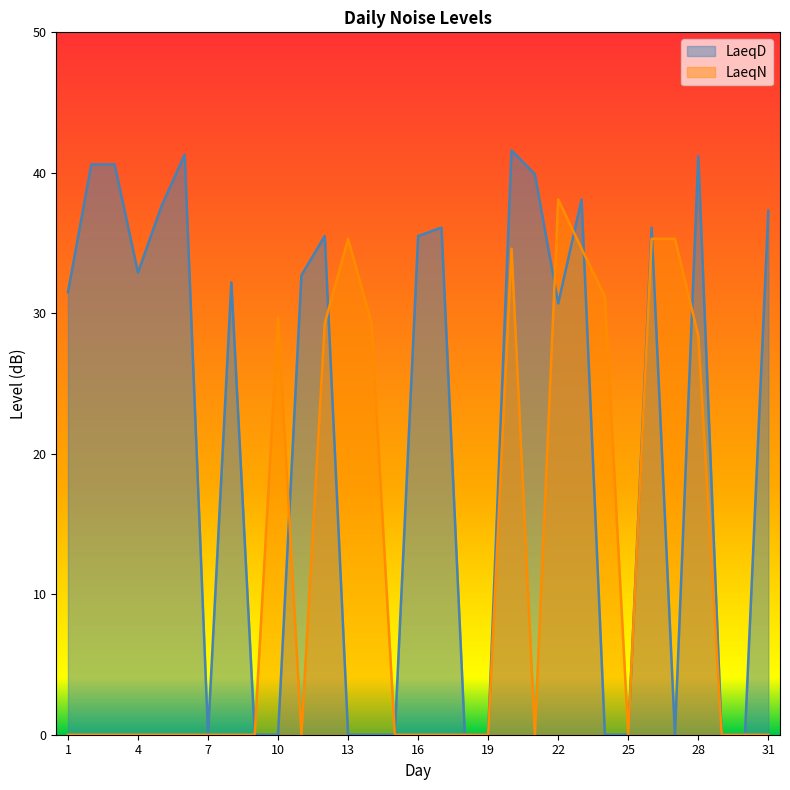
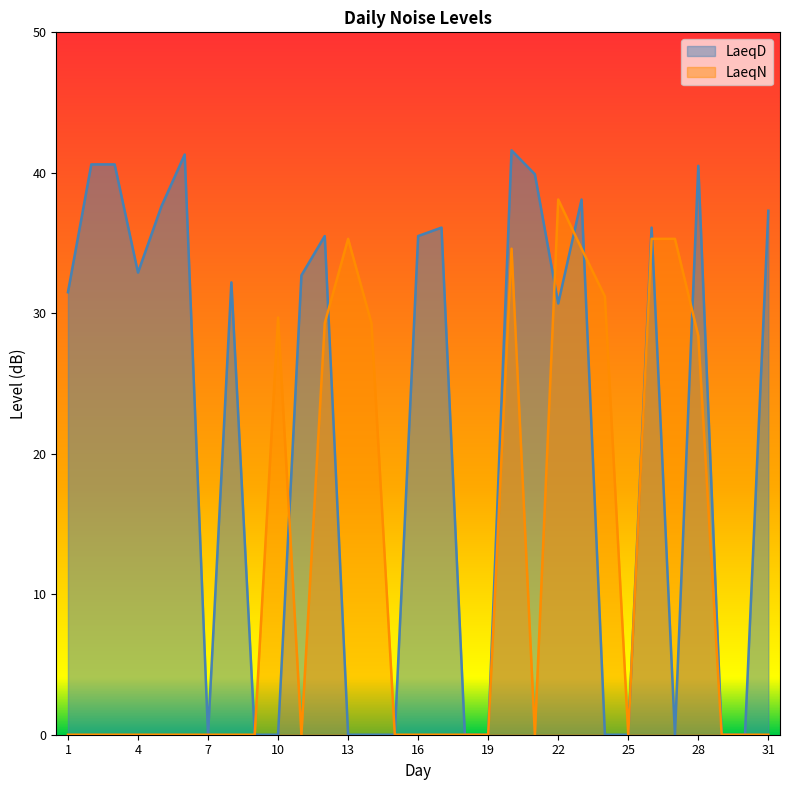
LaeqD, 28: 41.2 -> 40.5
